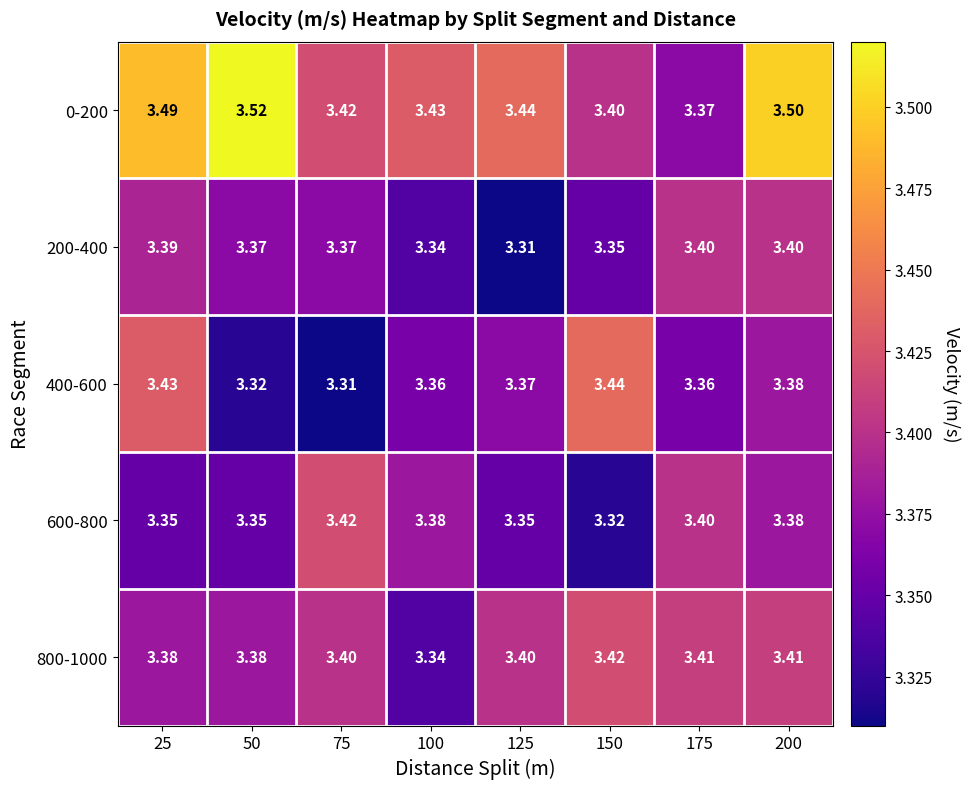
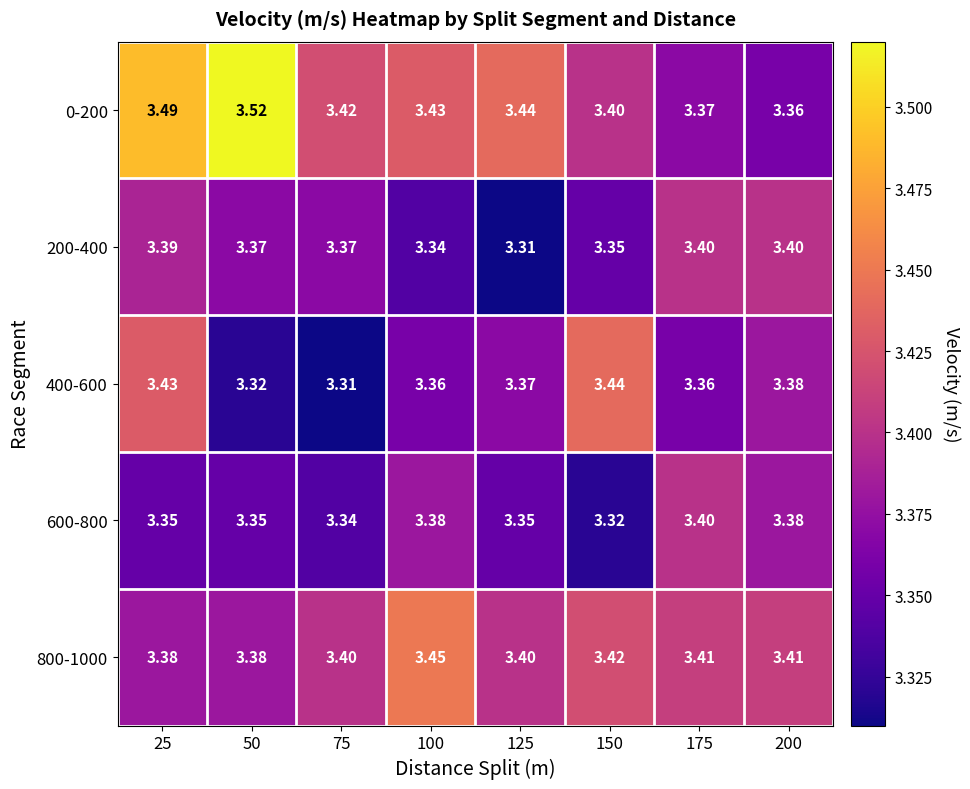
0-200, 200: 3.50 -> 3.36
600-800, 75: 3.42 -> 3.34
800-1000, 100: 3.34 -> 3.45
